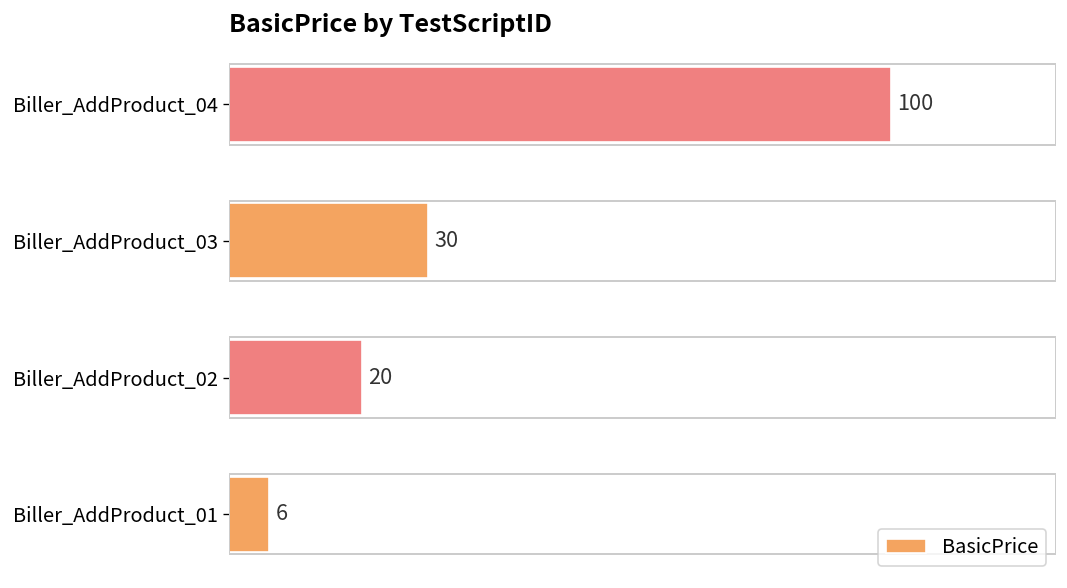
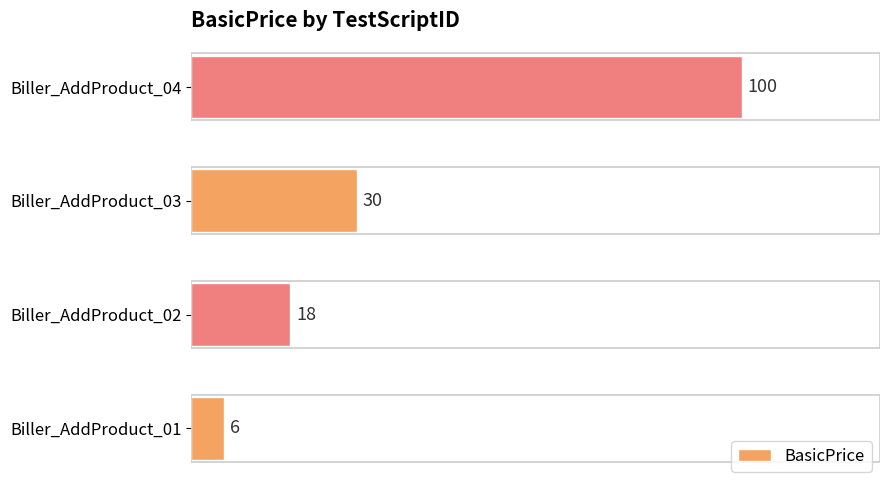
Biller_AddProduct_02: 20 -> 18
